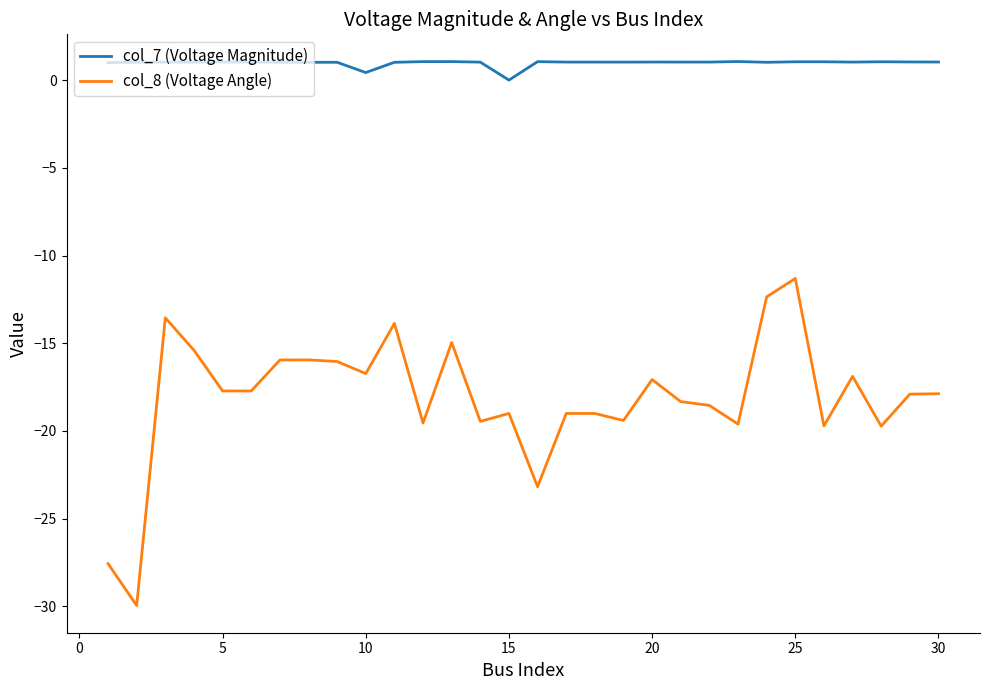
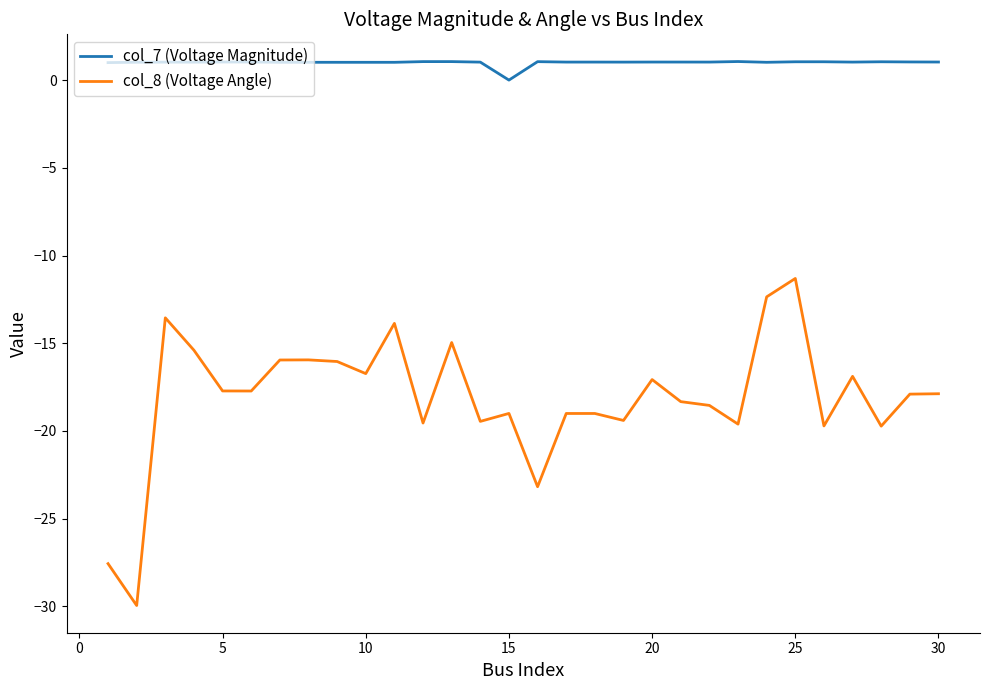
col_7 (Voltage Magnitude), 10: 0.4 -> 1.0
